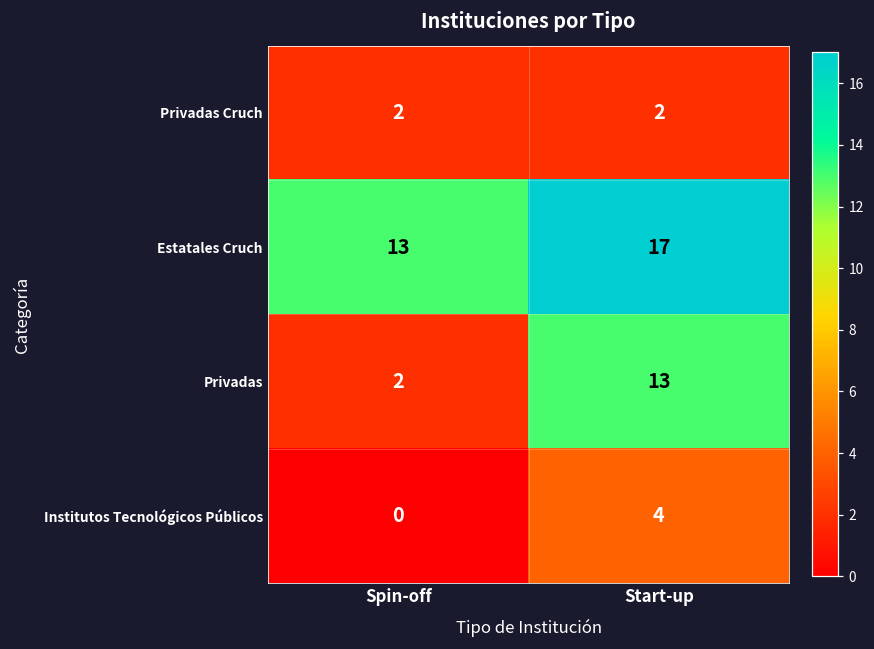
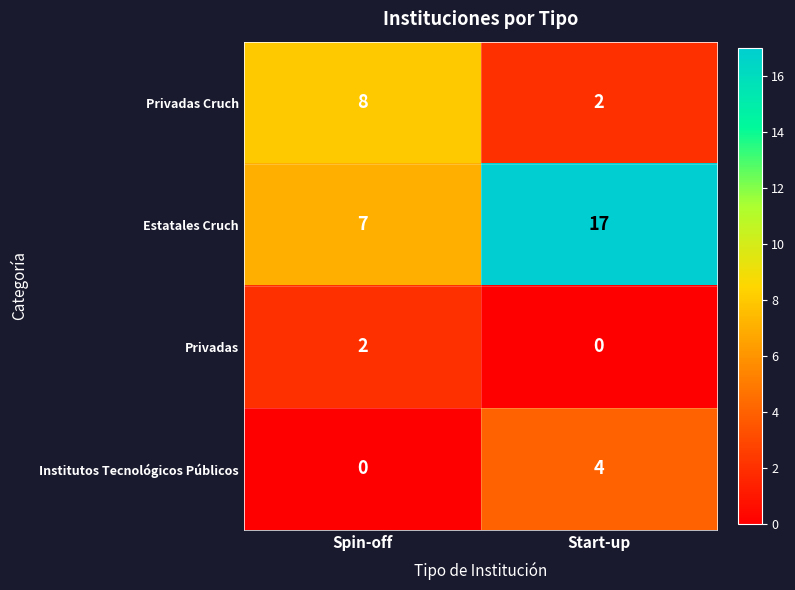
Privadas Cruch, Spin-off: 2 -> 8
Estatales Cruch, Spin-off: 13 -> 7
Privadas, Start-up: 13 -> 0
